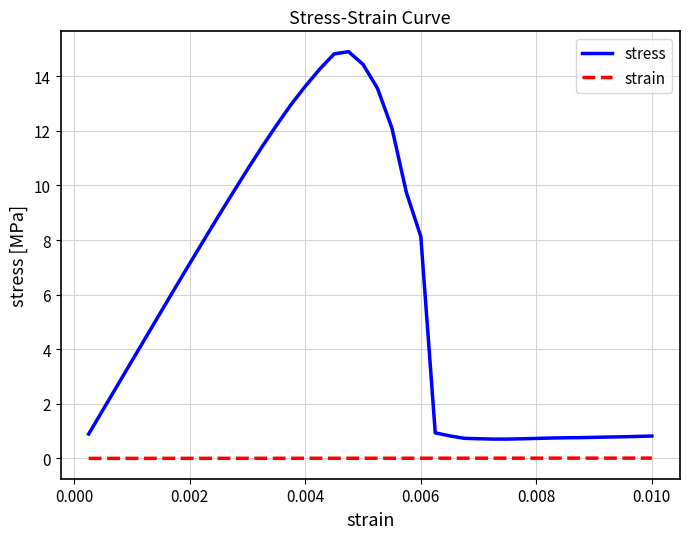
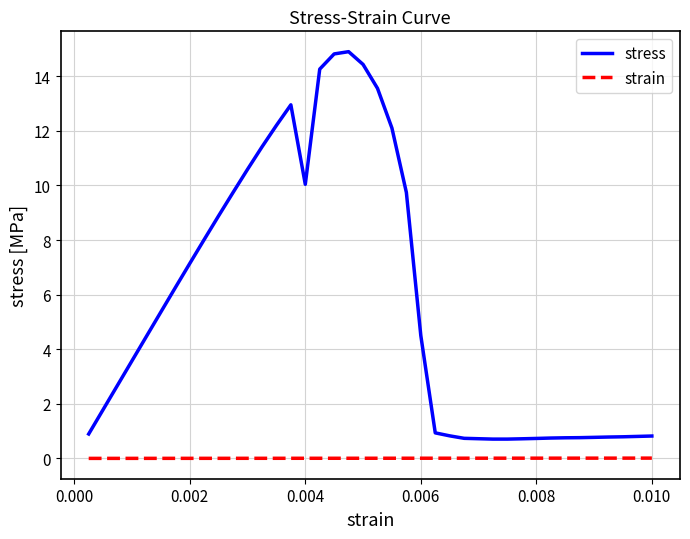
stress, 0.004: 13.6 -> 10.0
stress, 0.006: 8.1 -> 4.5
